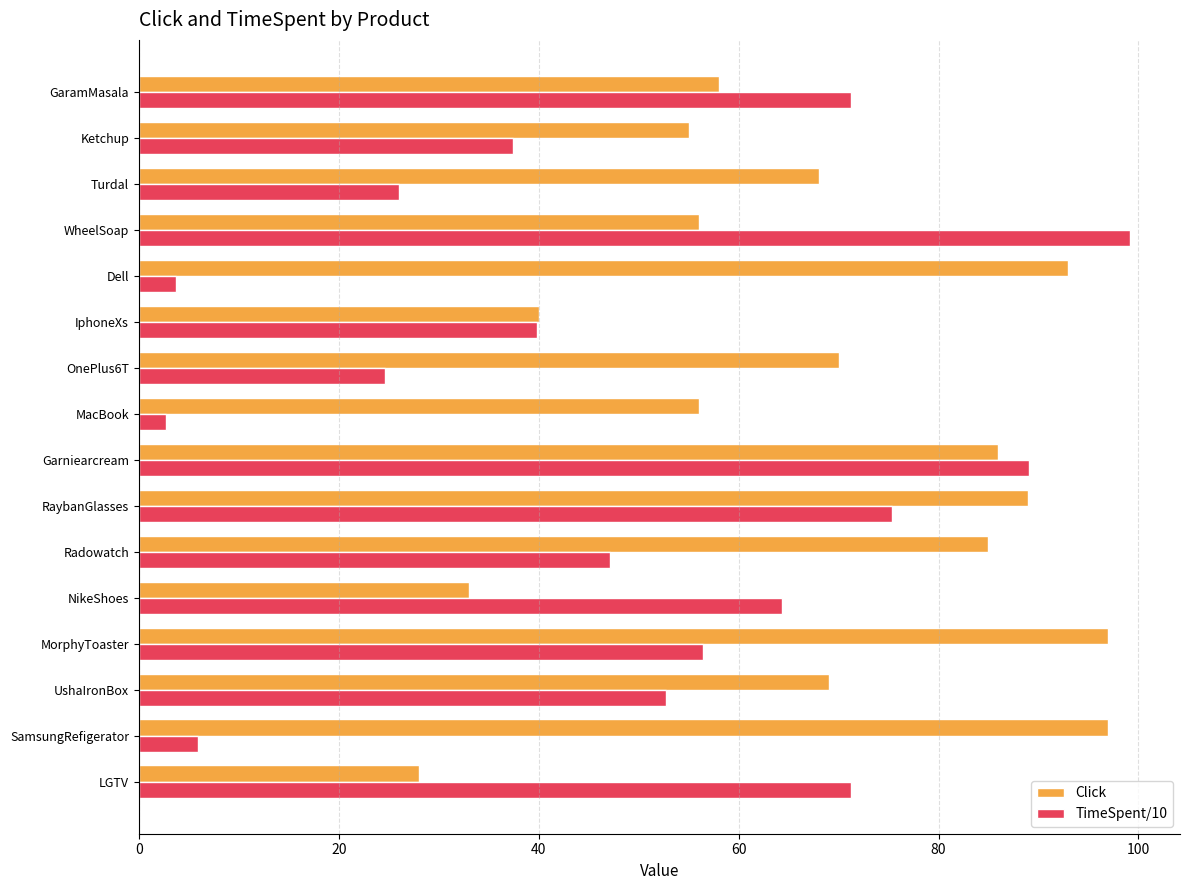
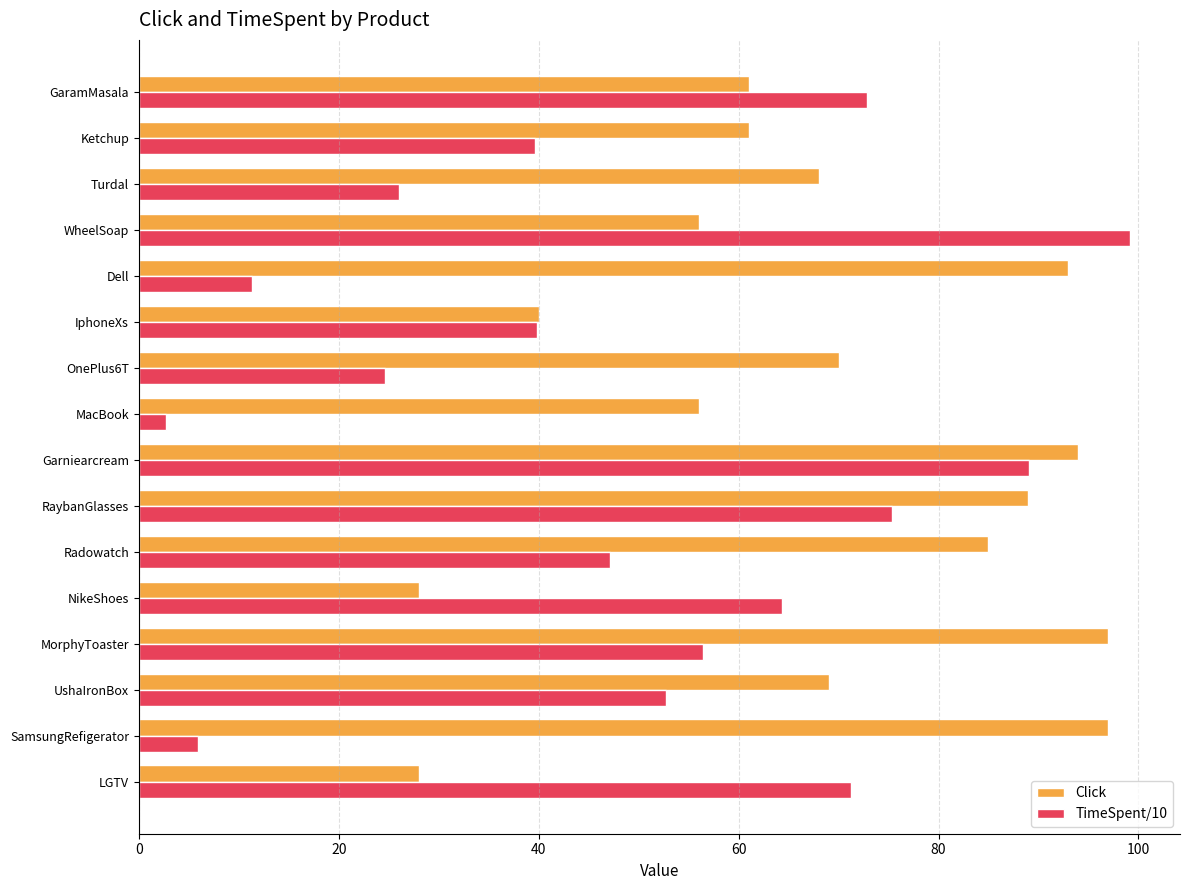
Click, GaramMasala: 58 -> 61
TimeSpent/10, GaramMasala: 71 -> 73
Click, Ketchup: 55 -> 61
TimeSpent/10, Ketchup: 37 -> 40
TimeSpent/10, Dell: 4 -> 11
Click, Garniearcream: 86 -> 94
Click, NikeShoes: 33 -> 28
